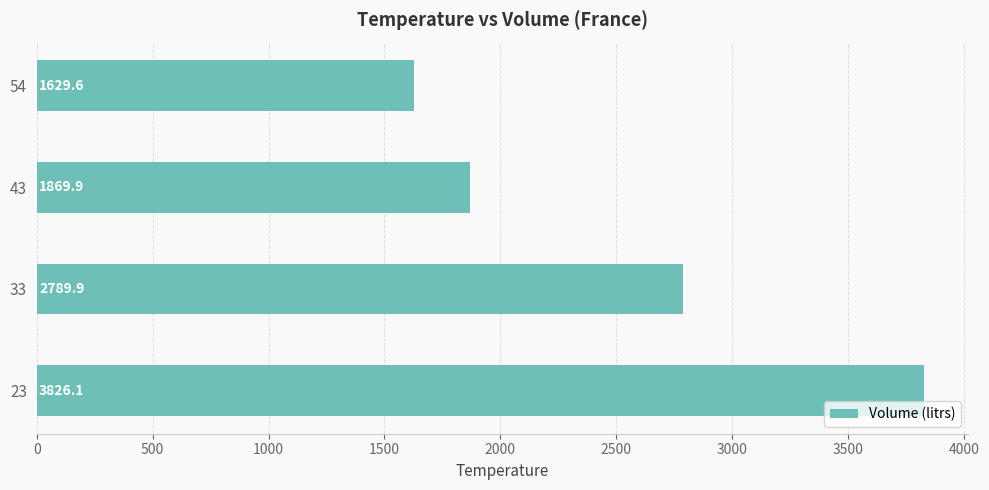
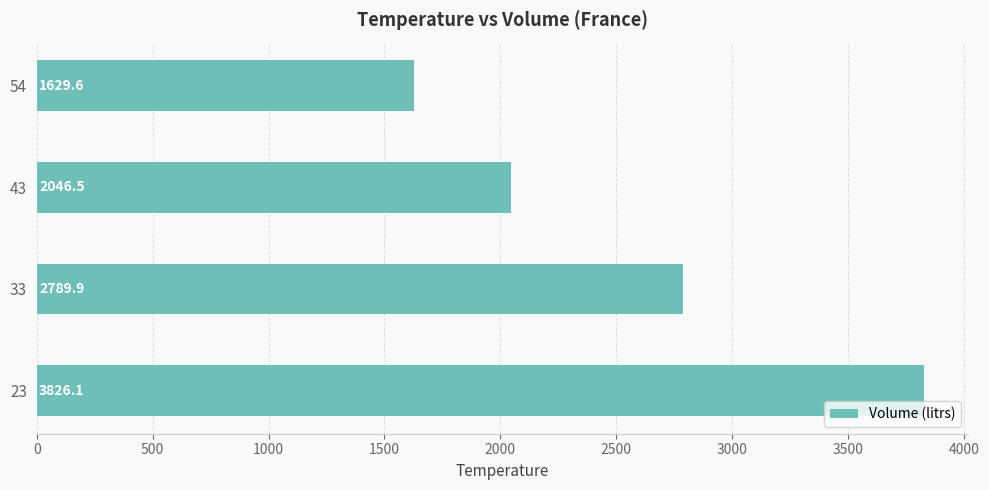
43: 1869.9 -> 2046.5
